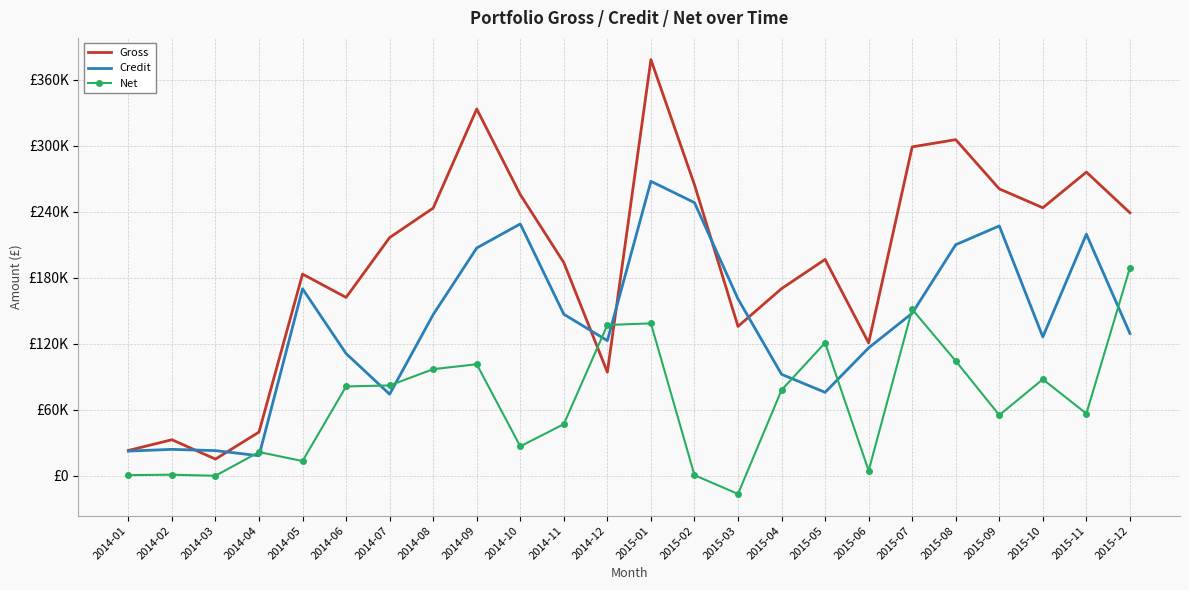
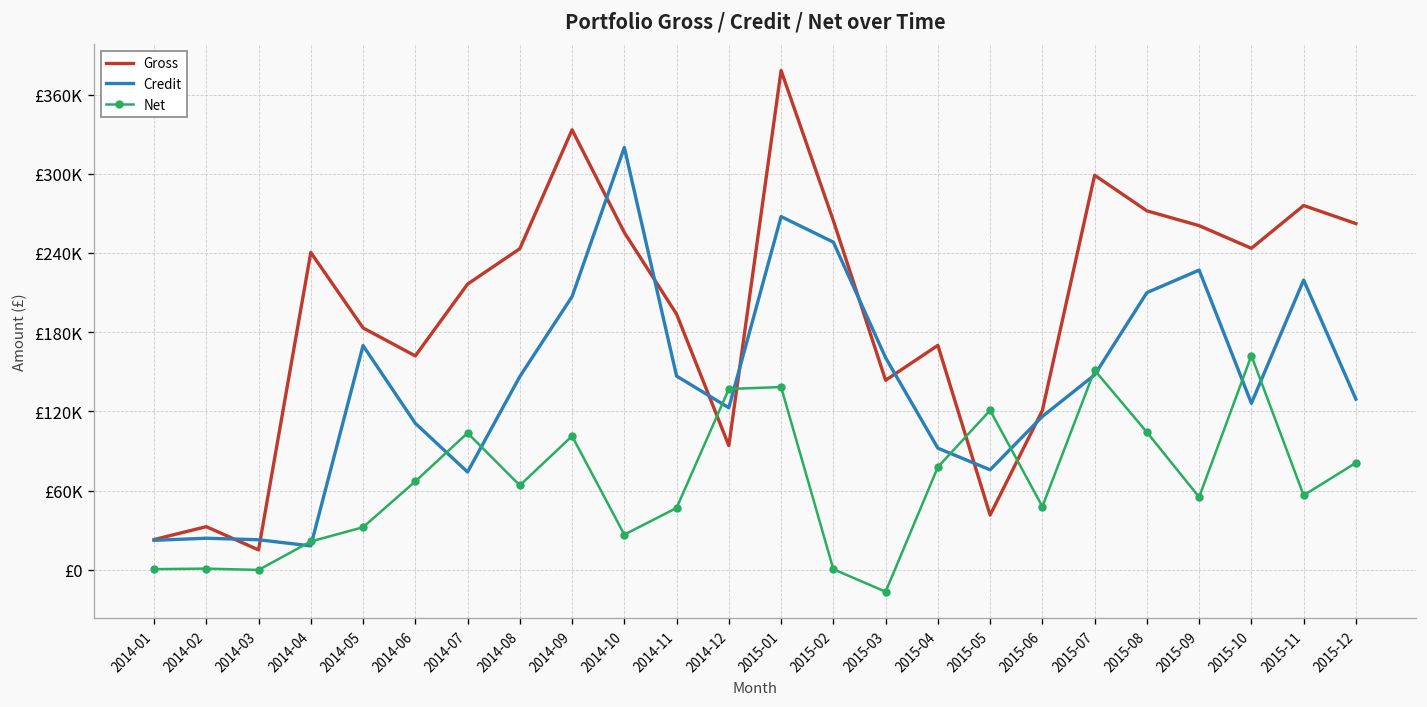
Gross, 2014-04: £40000 -> £240000
Net, 2014-05: £13000 -> £32000
Net, 2014-06: £81000 -> £67000
Net, 2014-07: £82000 -> £104000
Net, 2014-08: £97000 -> £64000
Credit, 2014-10: £229000 -> £320000
Gross, 2015-03: £136000 -> £144000
Gross, 2015-05: £197000 -> £42000
Net, 2015-06: £5000 -> £48000
Gross, 2015-08: £305000 -> £272000
Net, 2015-10: £88000 -> £162000
Gross, 2015-12: £239000 -> £262000
Net, 2015-12: £189000 -> £81000
